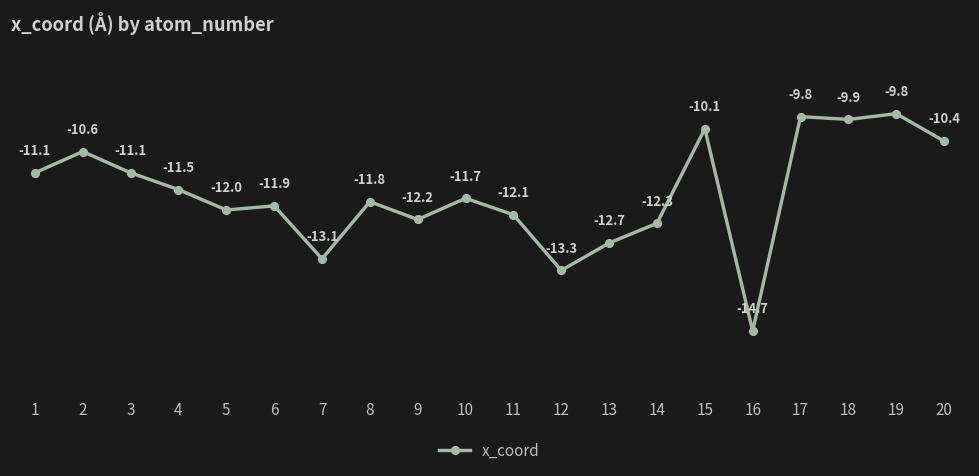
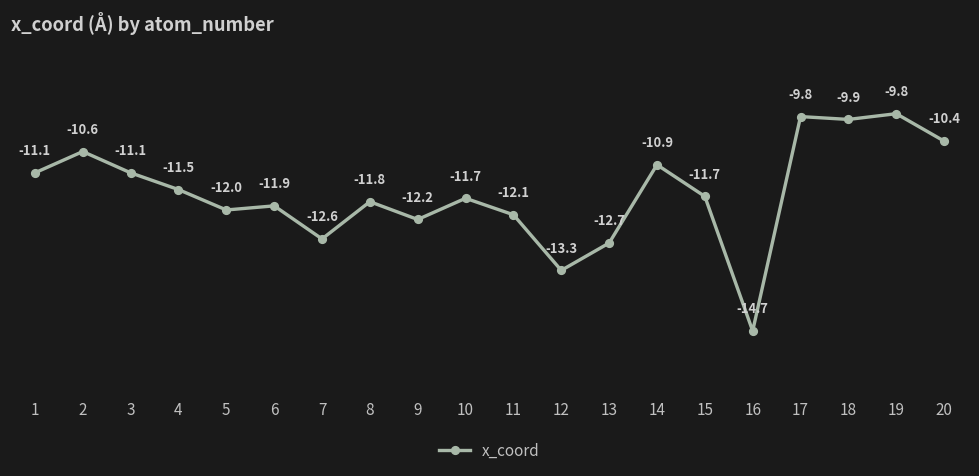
7: -13.1 -> -12.6
14: -12.3 -> -10.9
15: -10.1 -> -11.7
